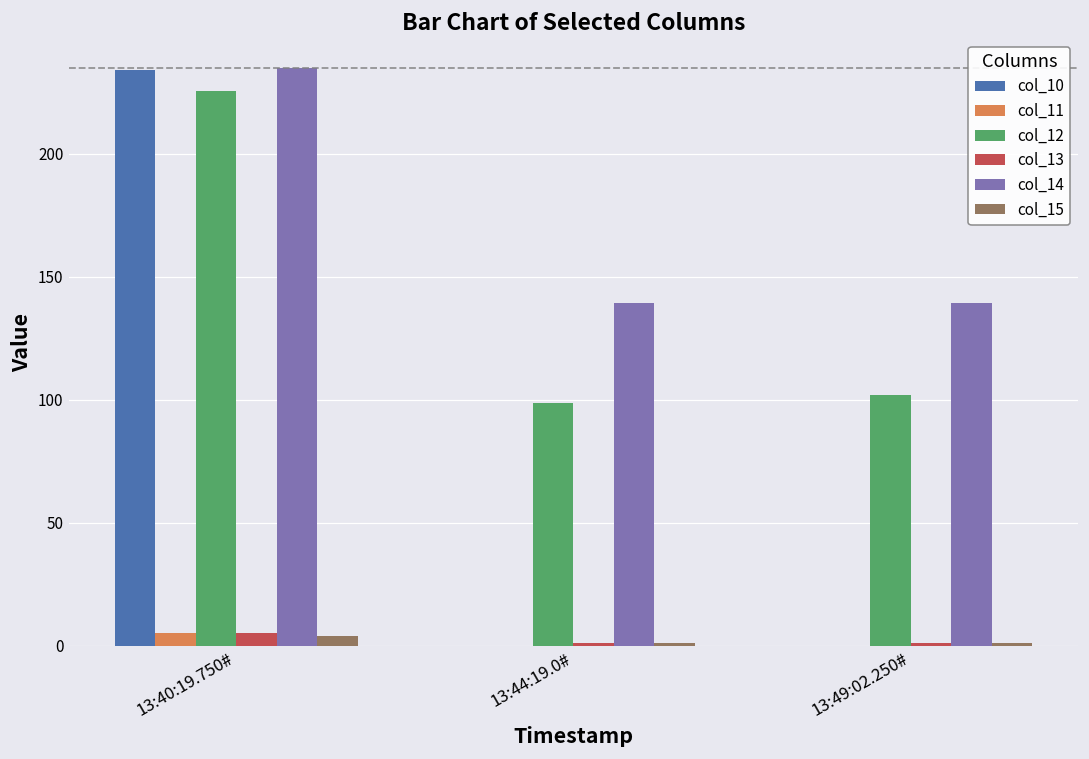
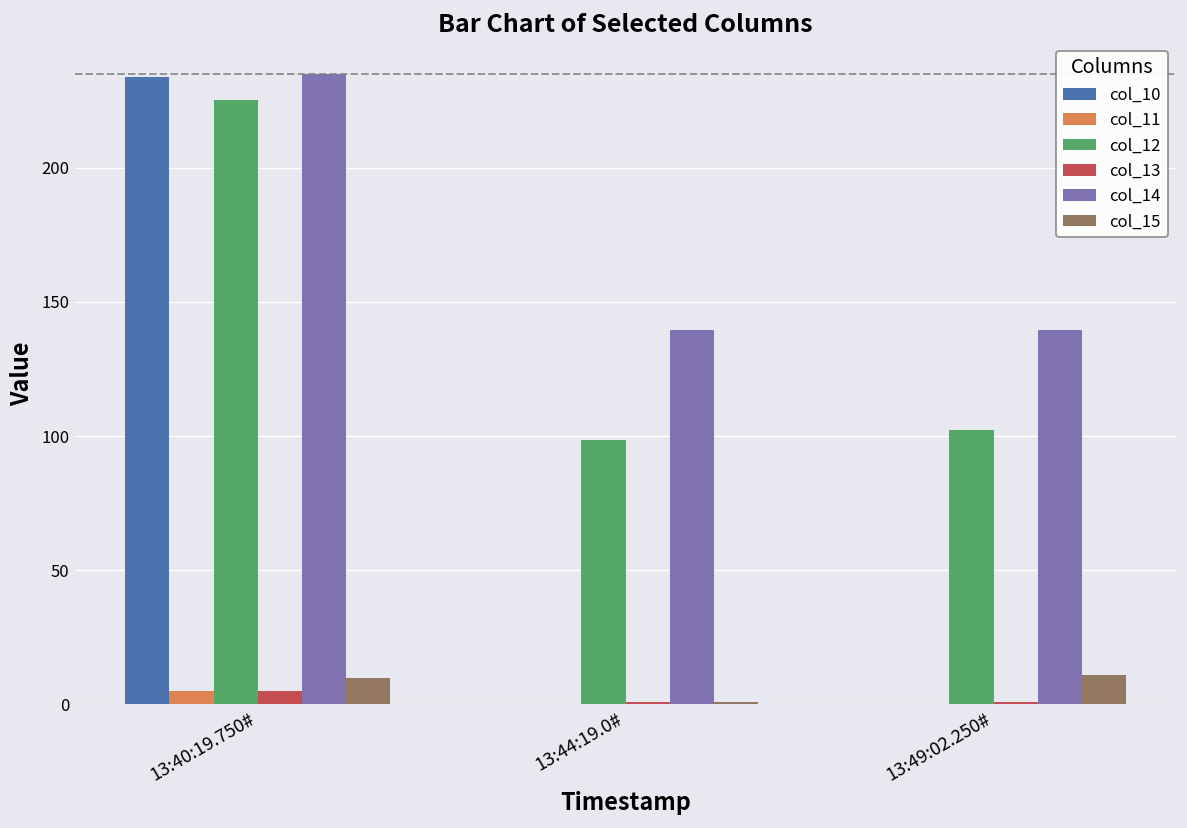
col_15, 13:40:19.750#: 4 -> 10
col_15, 13:49:02.250#: 1 -> 11
